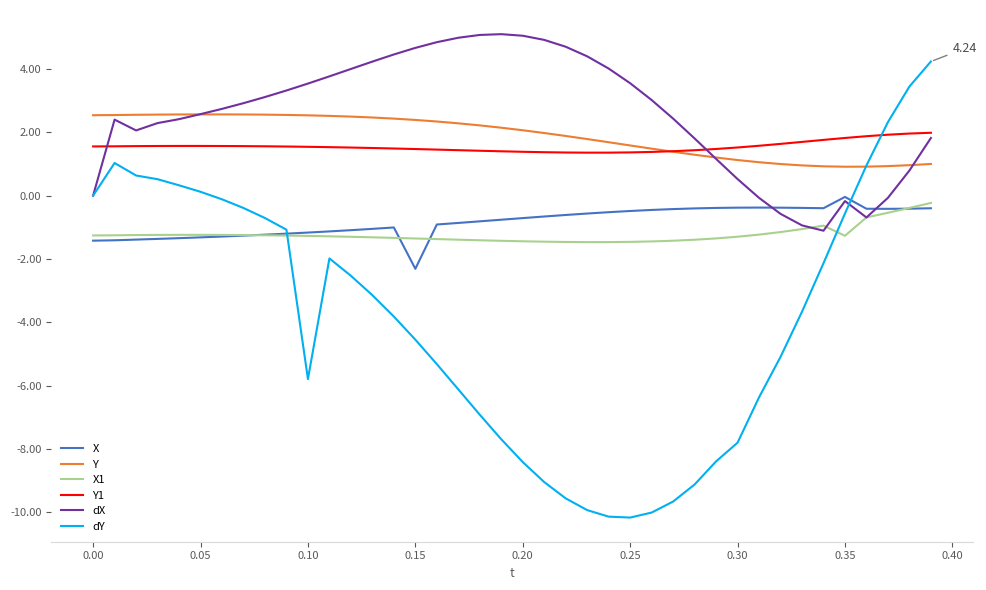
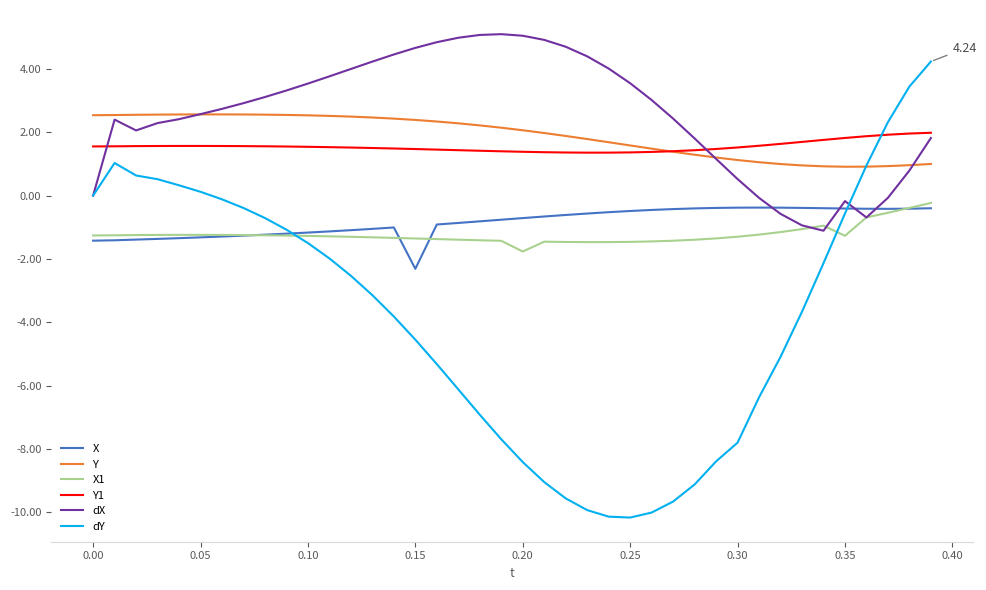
dY, 0.10: -5.8 -> -1.5
X1, 0.20: -1.4 -> -1.8
X, 0.35: 0.0 -> -0.4
